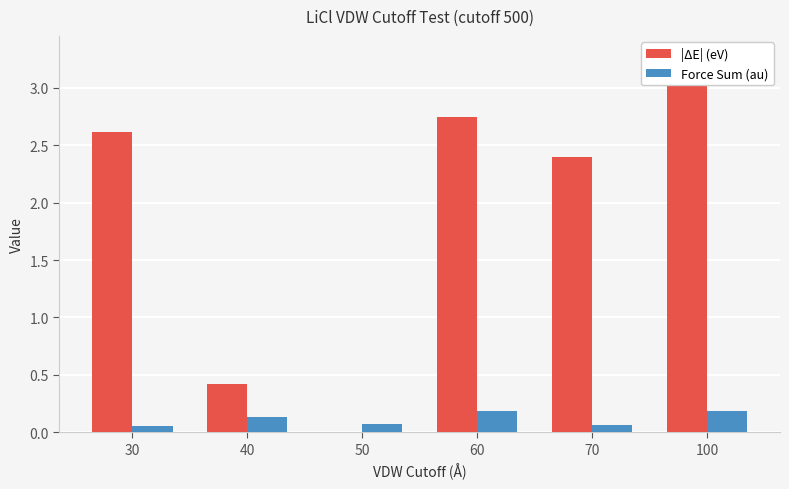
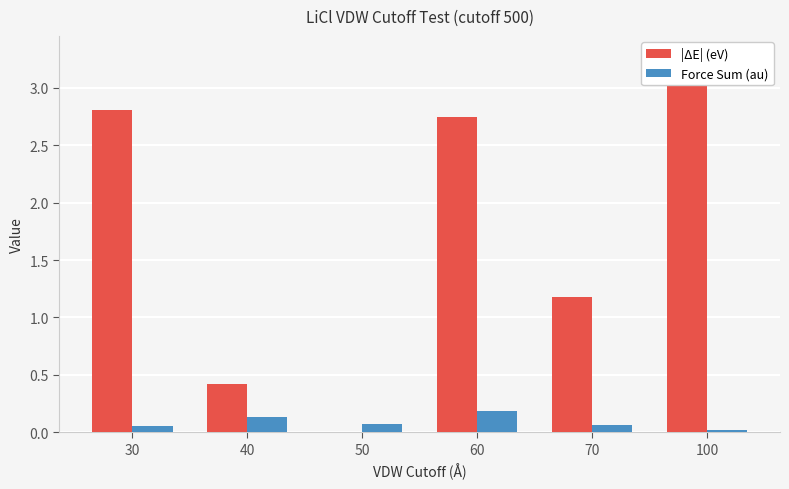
|ΔE| (eV), 30: 2.61 -> 2.80
|ΔE| (eV), 70: 2.40 -> 1.17
Force Sum (au), 100: 0.19 -> 0.02
